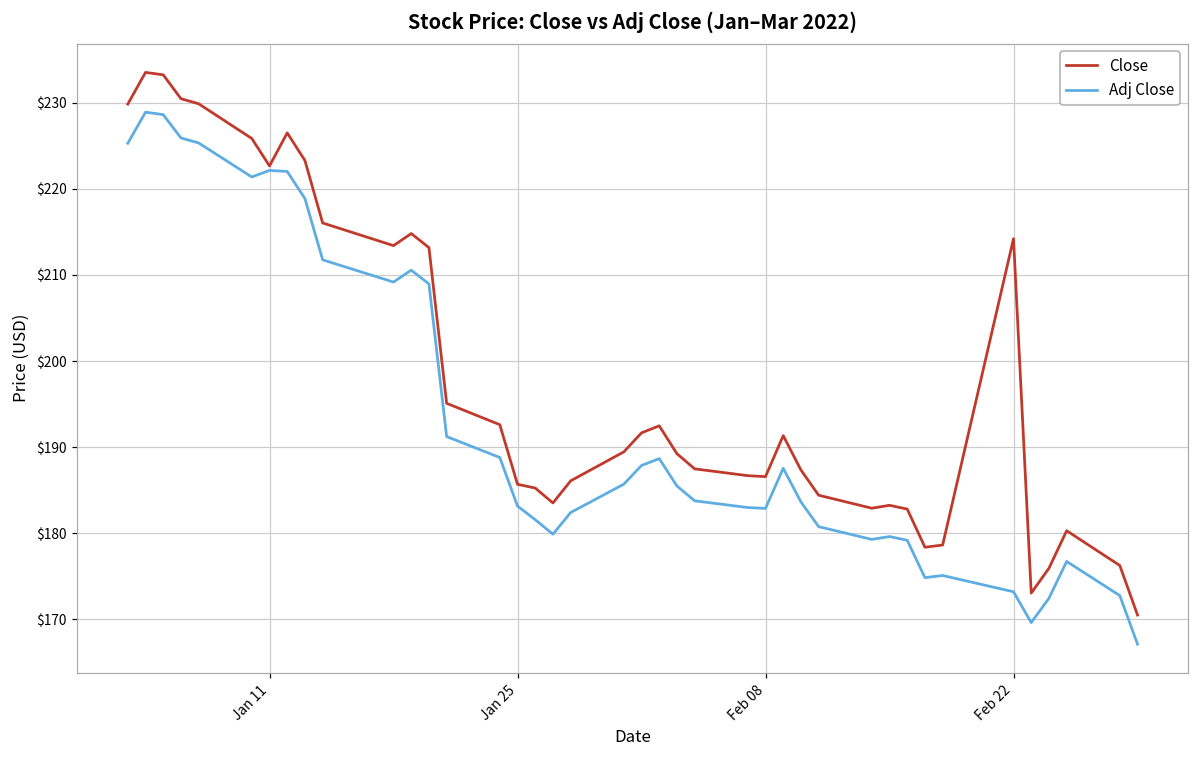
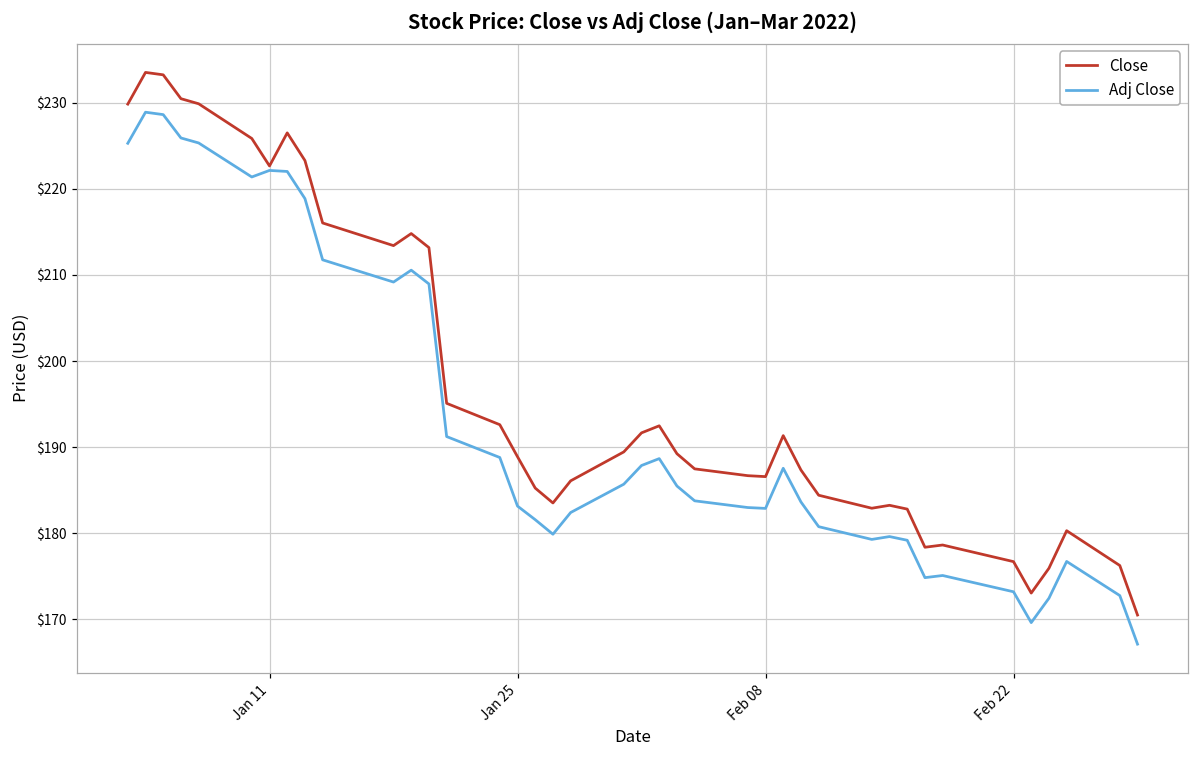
Close, Jan 25: $186 -> $189
Close, Feb 22: $214 -> $177
